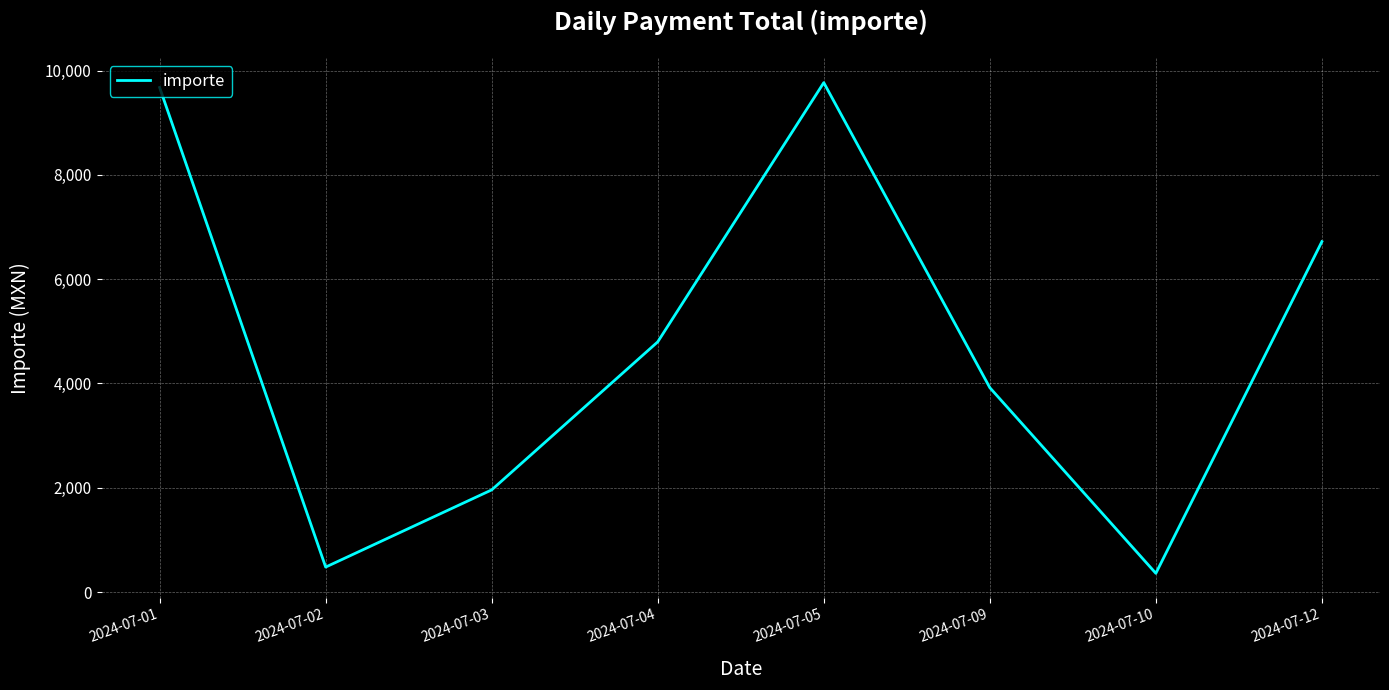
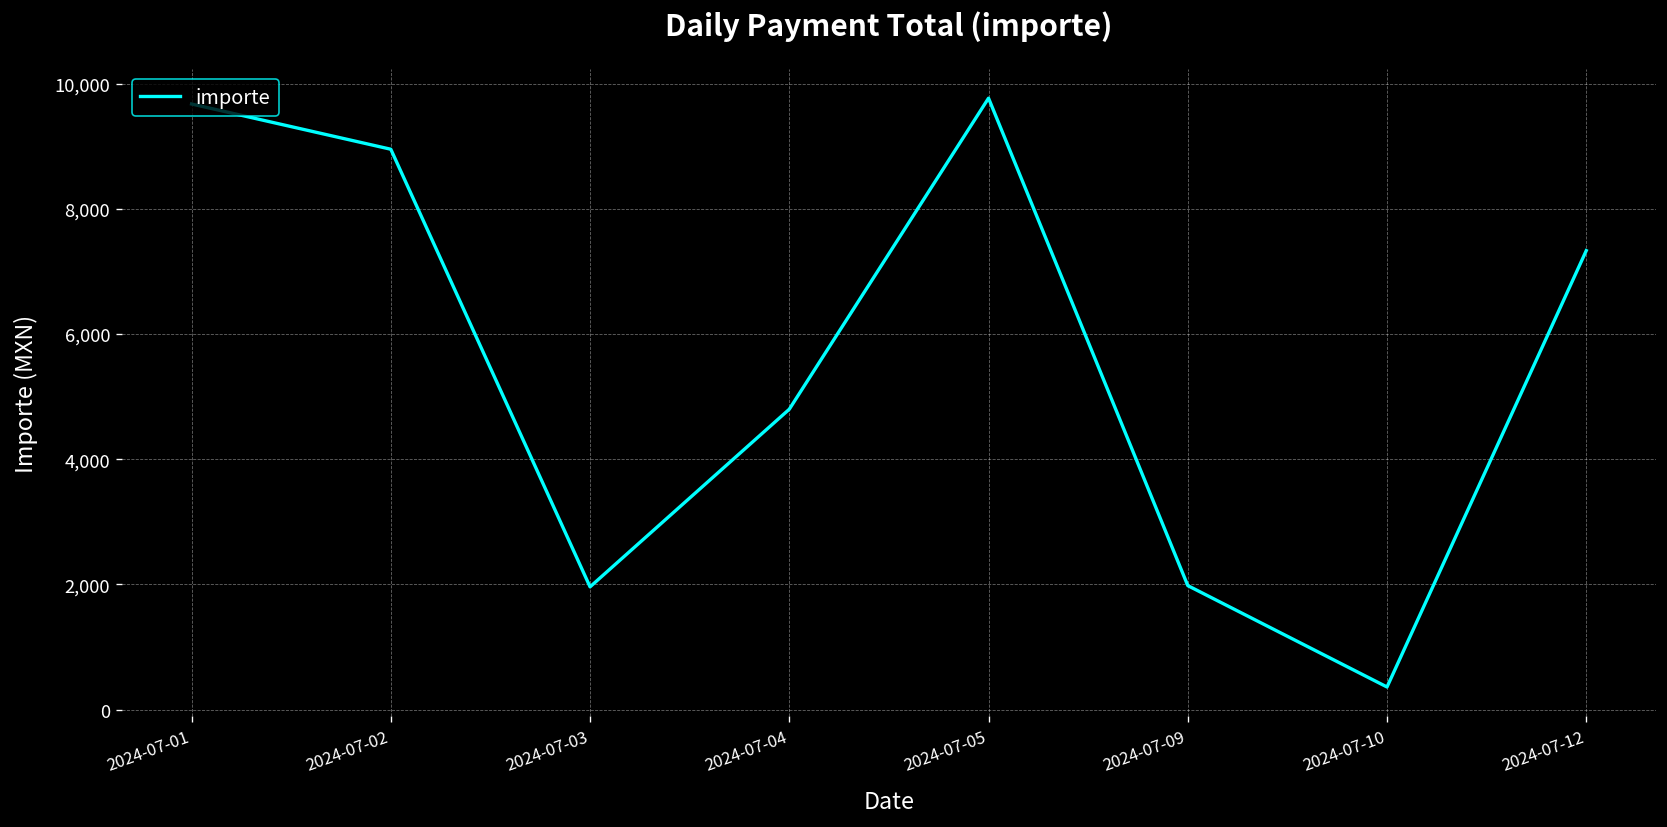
2024-07-02: 500 -> 9,000
2024-07-09: 3,900 -> 2,000
2024-07-12: 6,700 -> 7,300
